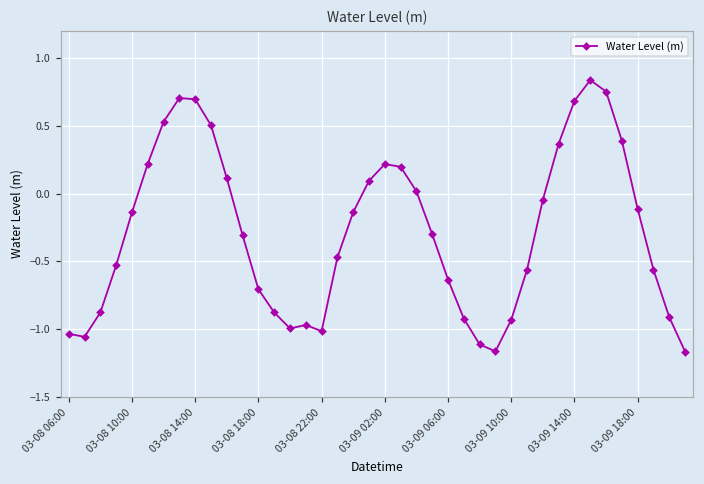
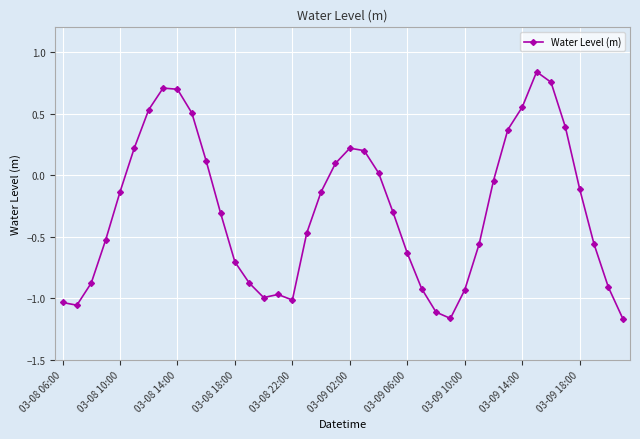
03-09 14:00: 0.69 -> 0.55
